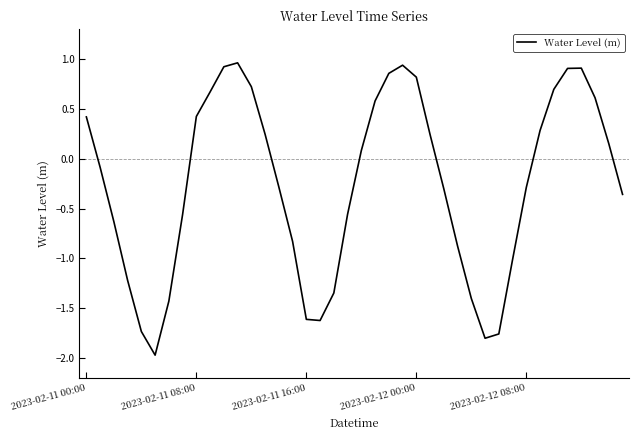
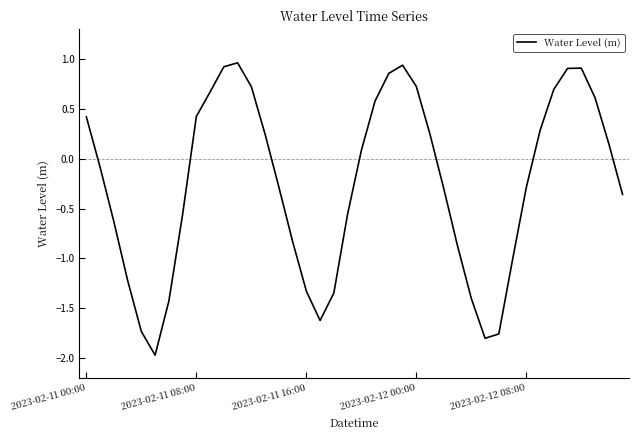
2023-02-11 16:00: -1.6 -> -1.3
2023-02-12 00:00: 0.8 -> 0.7
